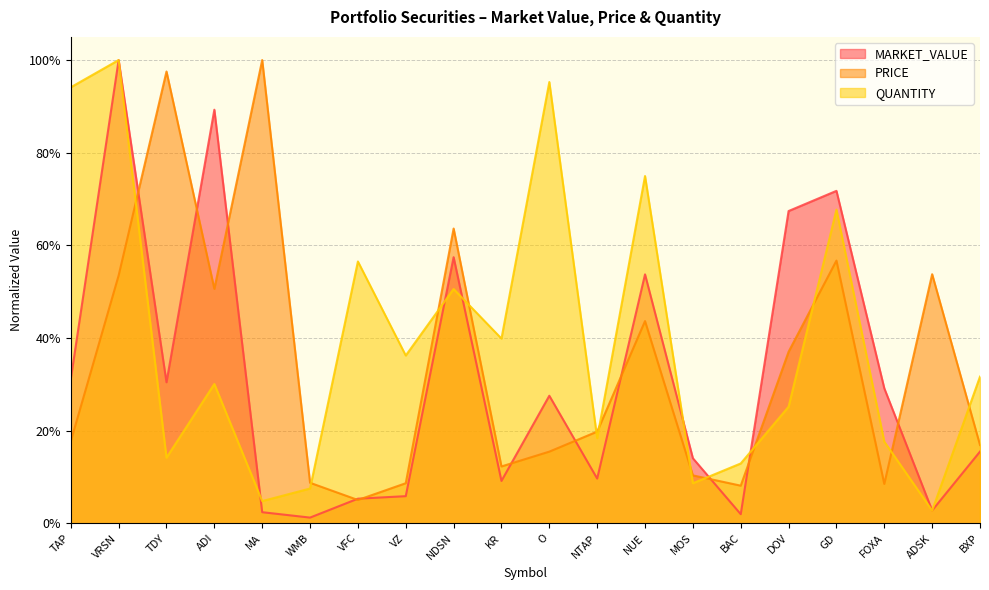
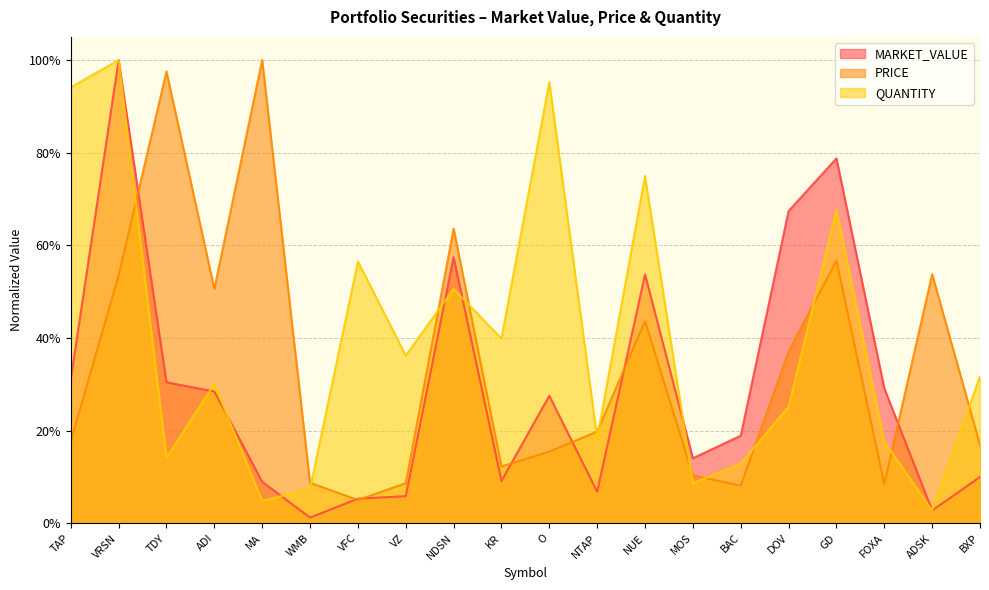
MARKET_VALUE, ADI: 89% -> 28%
MARKET_VALUE, MA: 2% -> 9%
MARKET_VALUE, NTAP: 10% -> 7%
MARKET_VALUE, BAC: 2% -> 19%
MARKET_VALUE, GD: 72% -> 79%
MARKET_VALUE, BXP: 15% -> 10%
